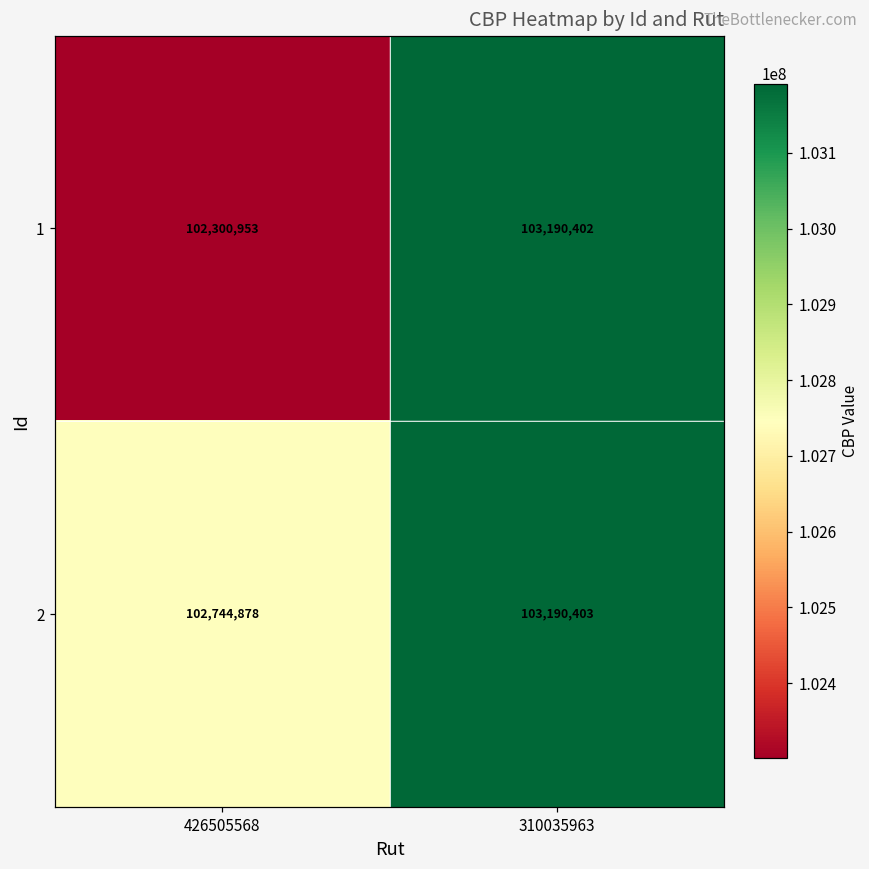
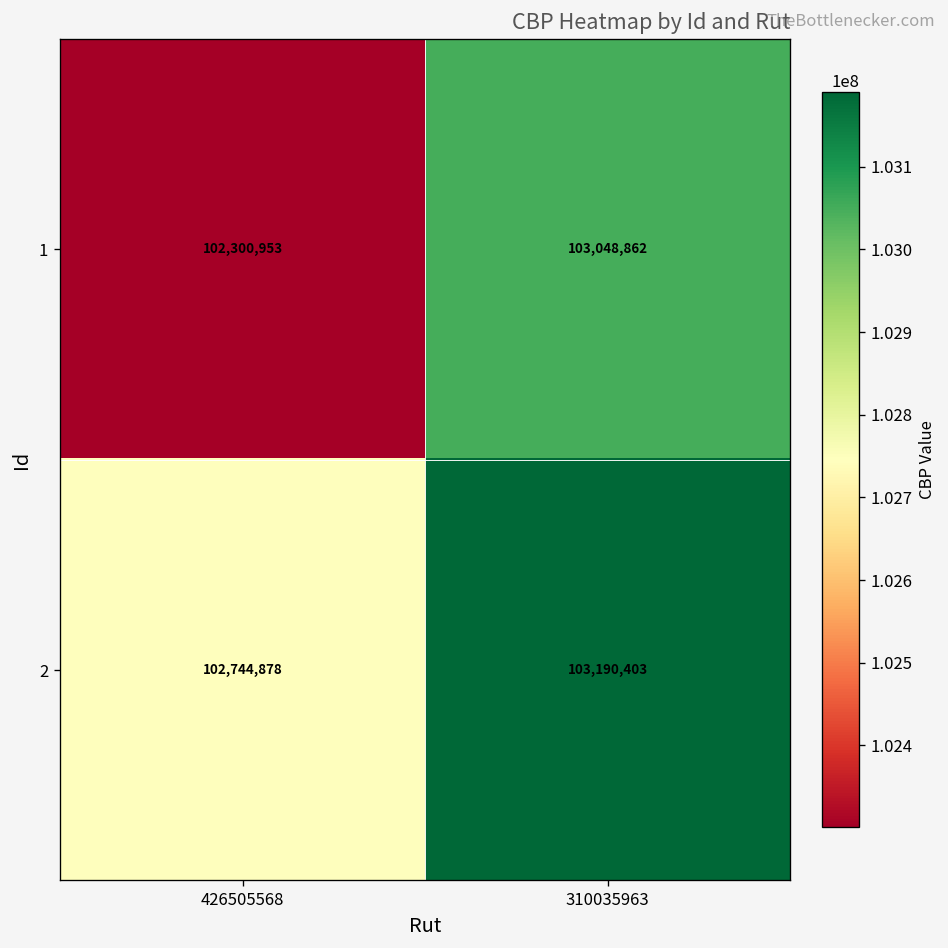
1, 310035963: 103,190,402 -> 103,048,862
